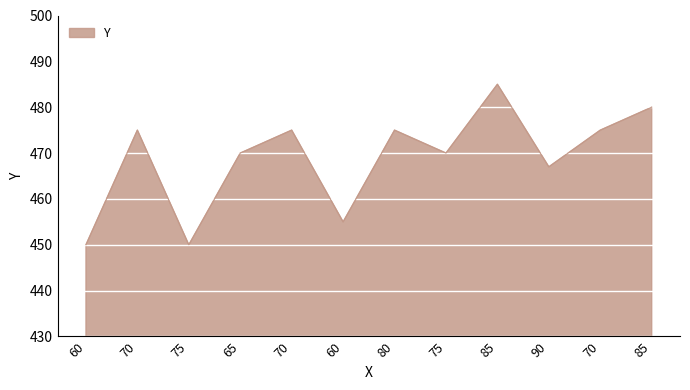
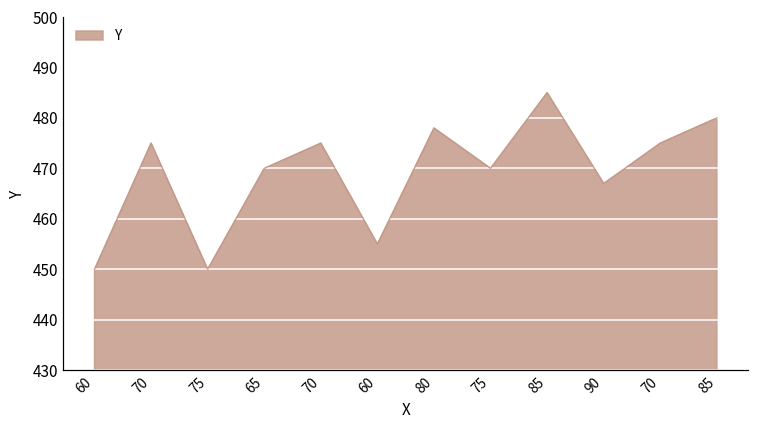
80: 475 -> 478
